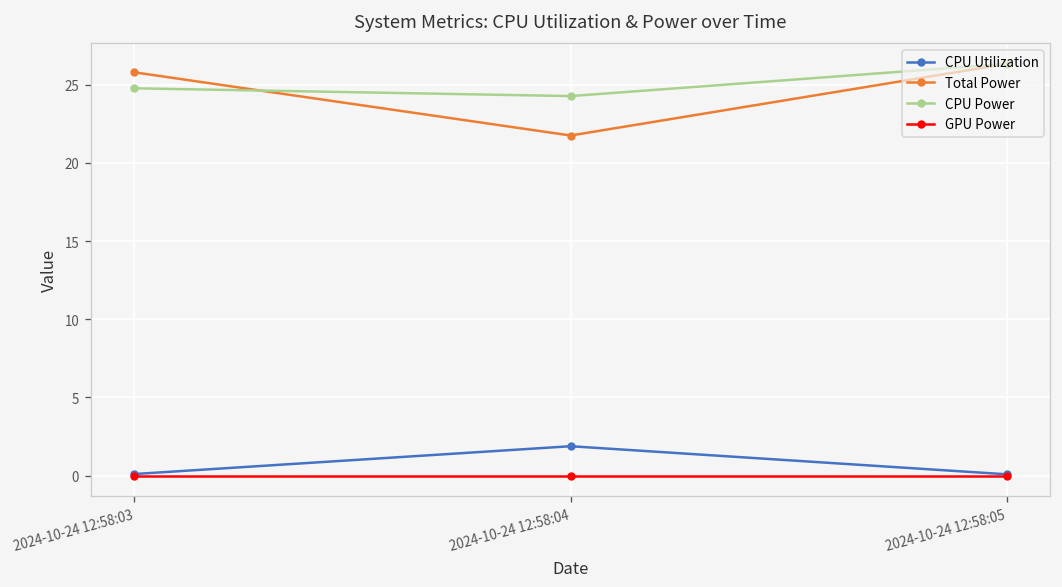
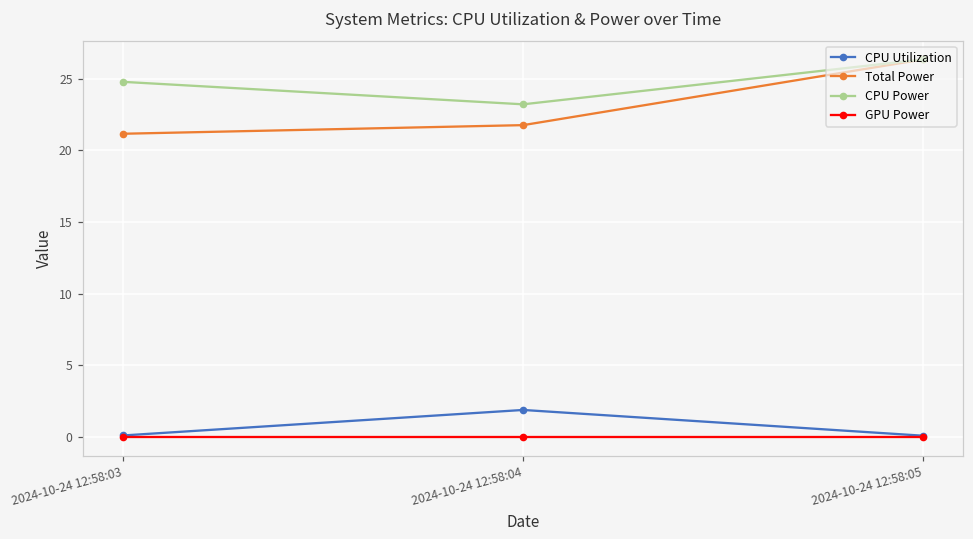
Total Power, 2024-10-24 12:58:03: 25.8 -> 21.2
CPU Power, 2024-10-24 12:58:04: 24.3 -> 23.2
